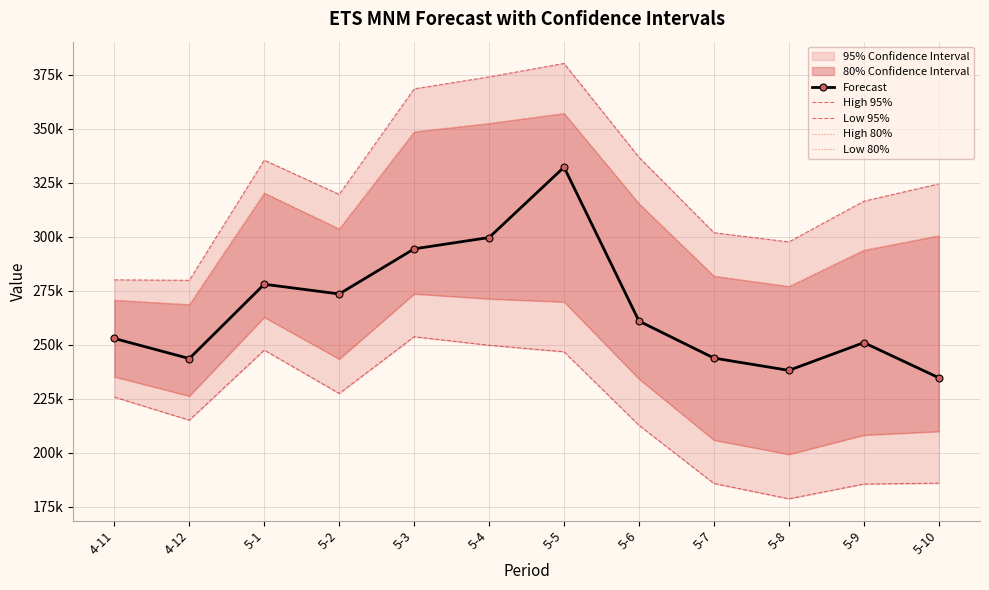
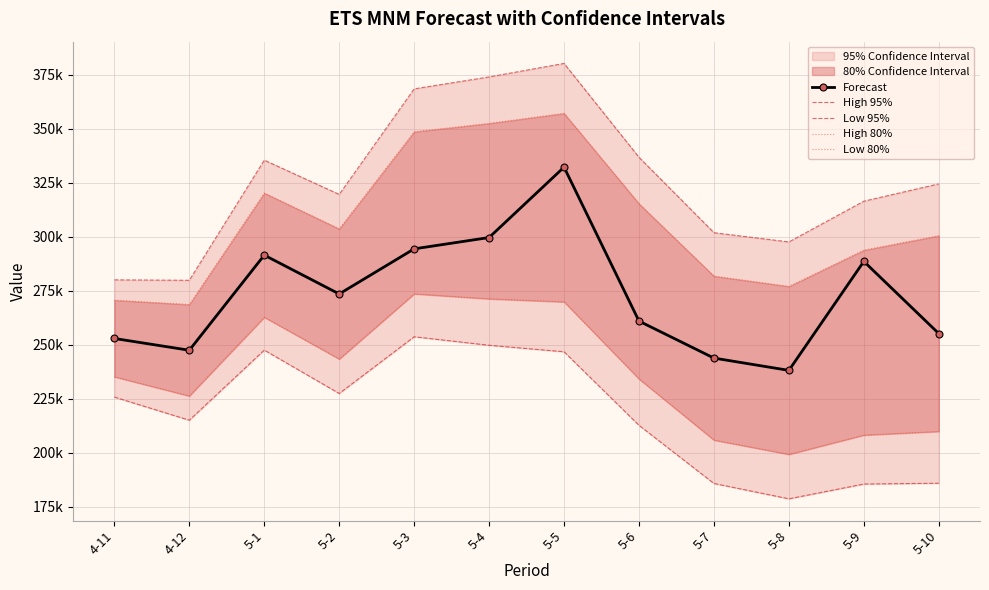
Forecast, 4-12: 244000 -> 247000
Forecast, 5-1: 278000 -> 291000
Forecast, 5-9: 251000 -> 289000
Forecast, 5-10: 235000 -> 255000
